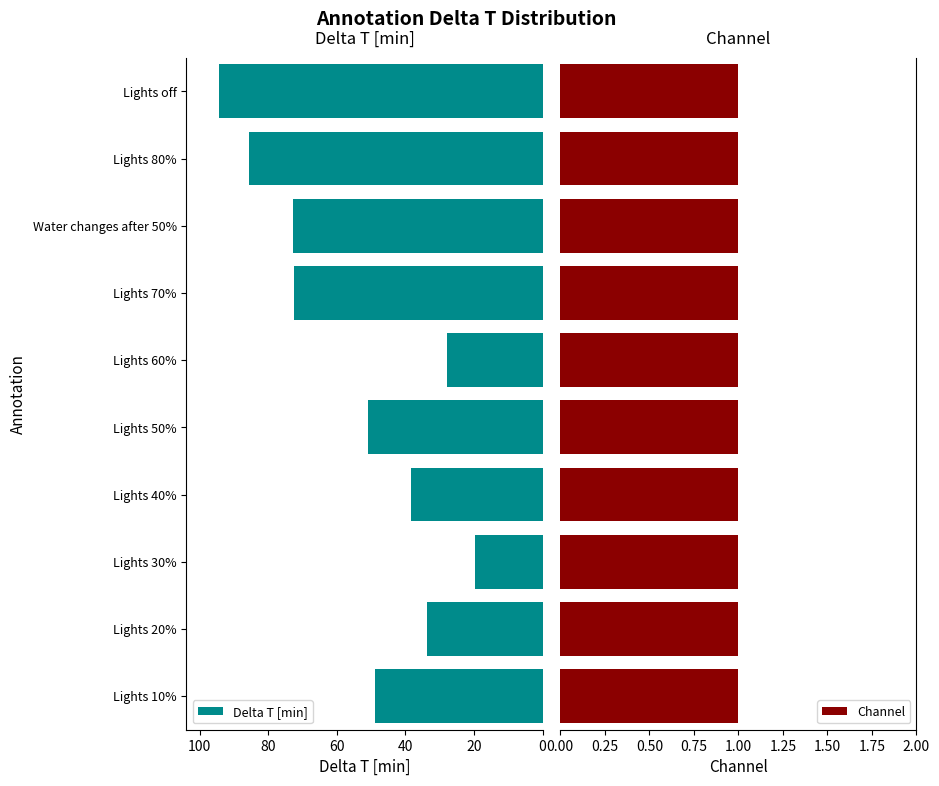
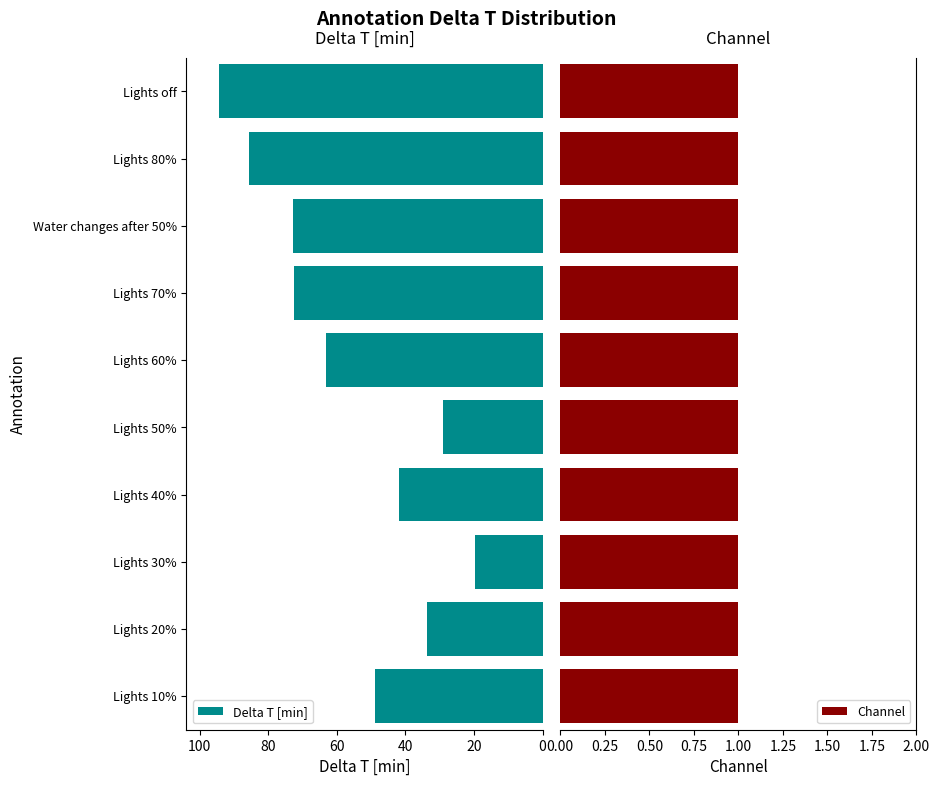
Delta T [min], Lights 60%: 28 -> 63
Delta T [min], Lights 50%: 51 -> 29
Delta T [min], Lights 40%: 38 -> 42
